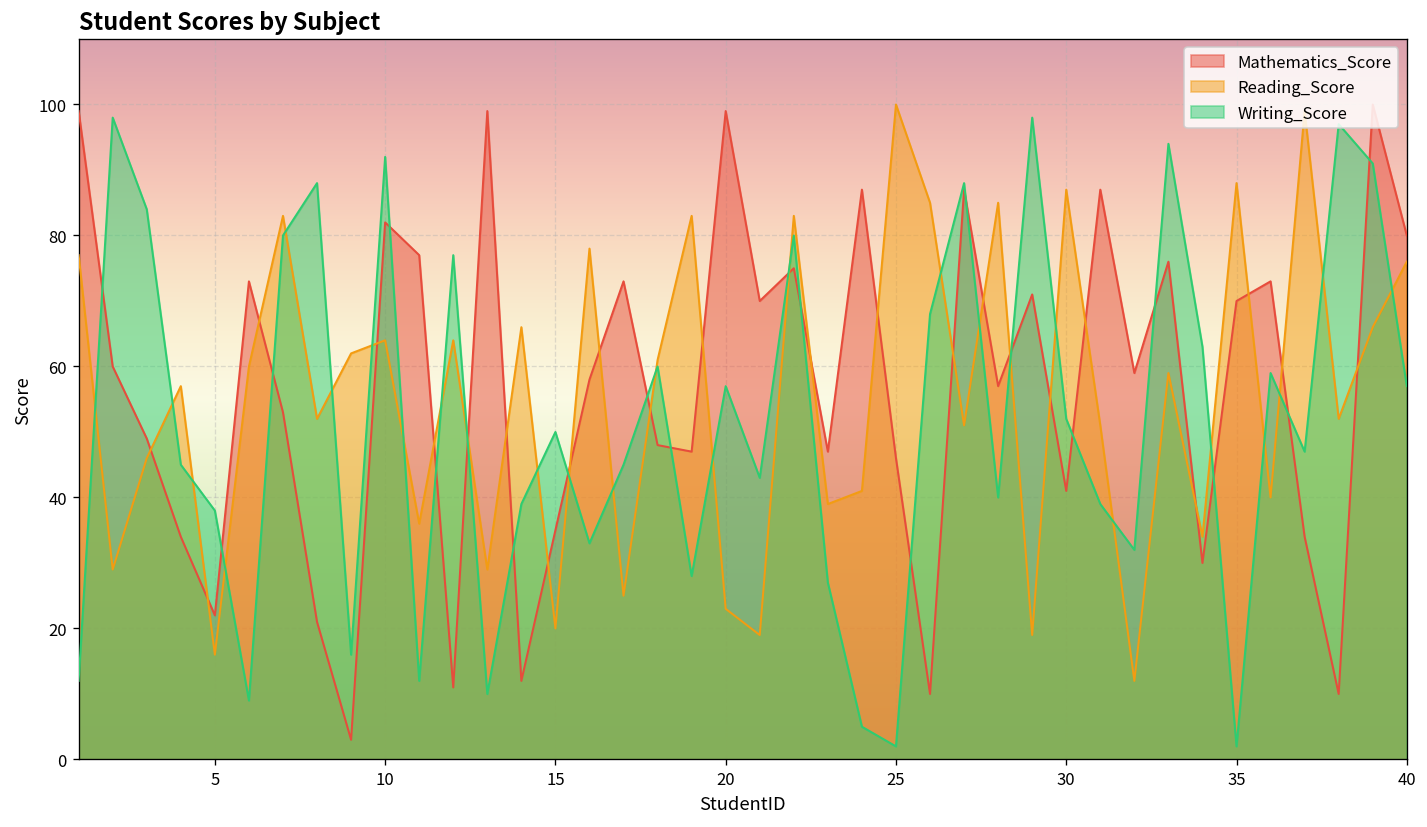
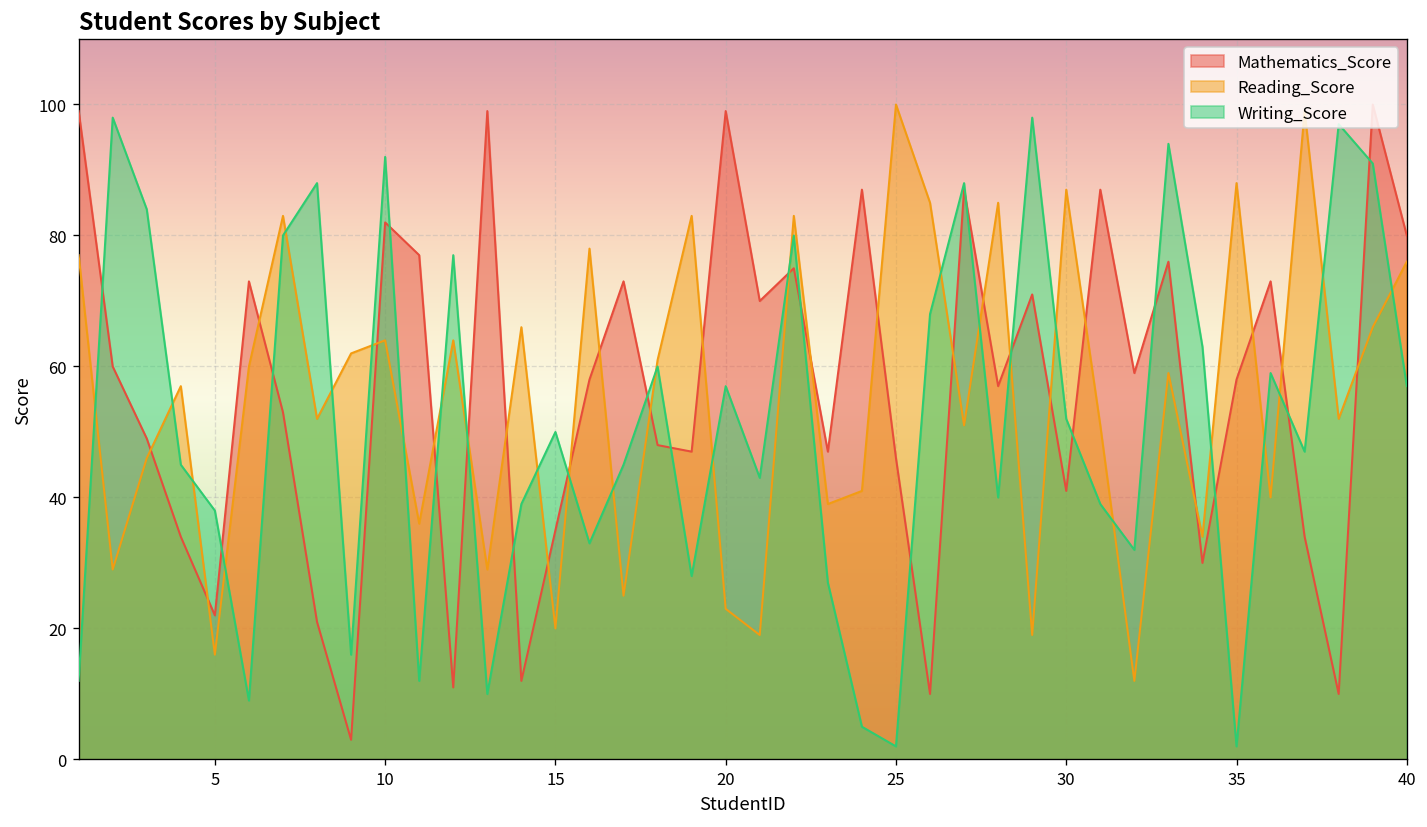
Mathematics_Score, 35: 70 -> 58
